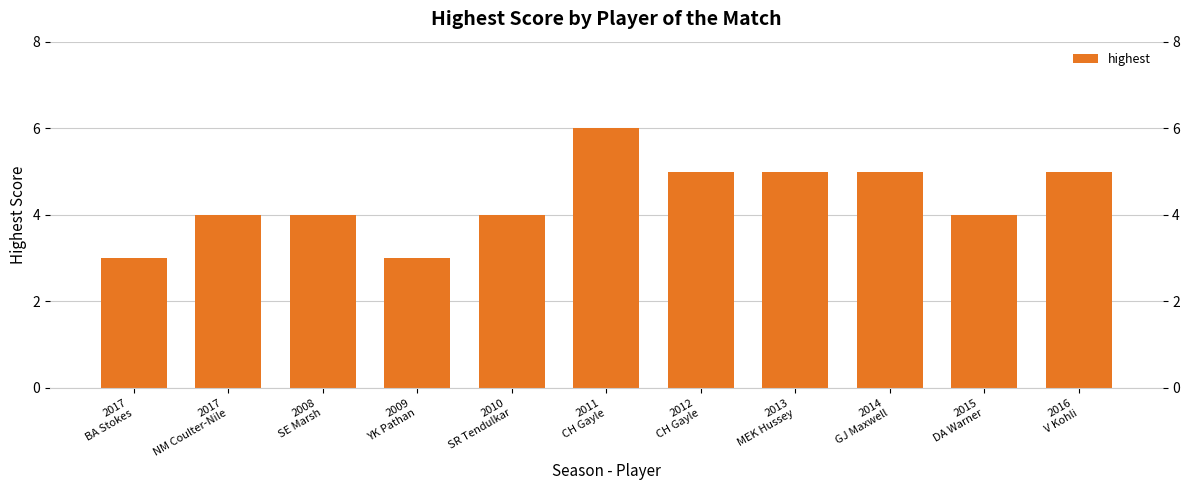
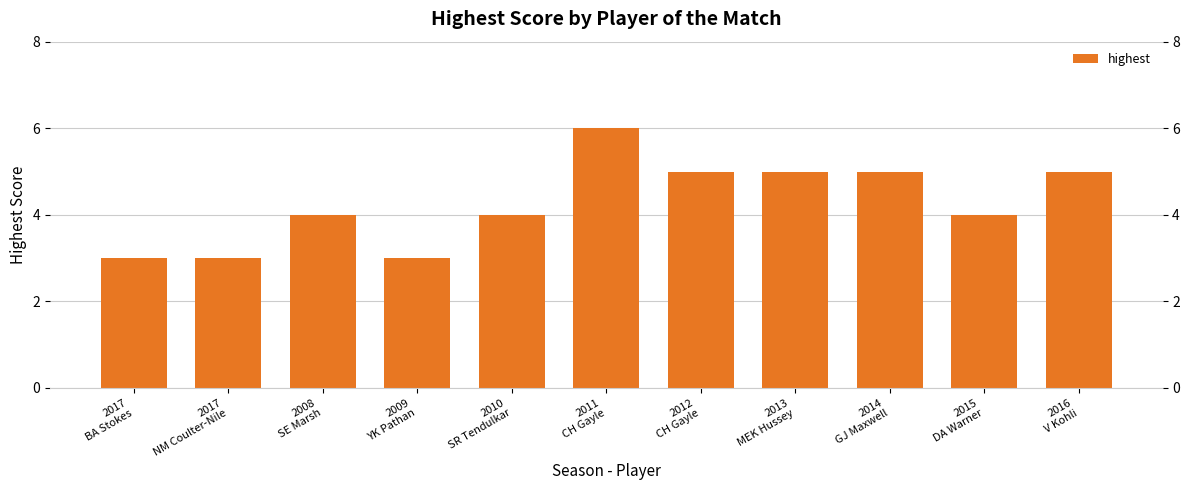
2017 NM Coulter-Nile: 4 -> 3
